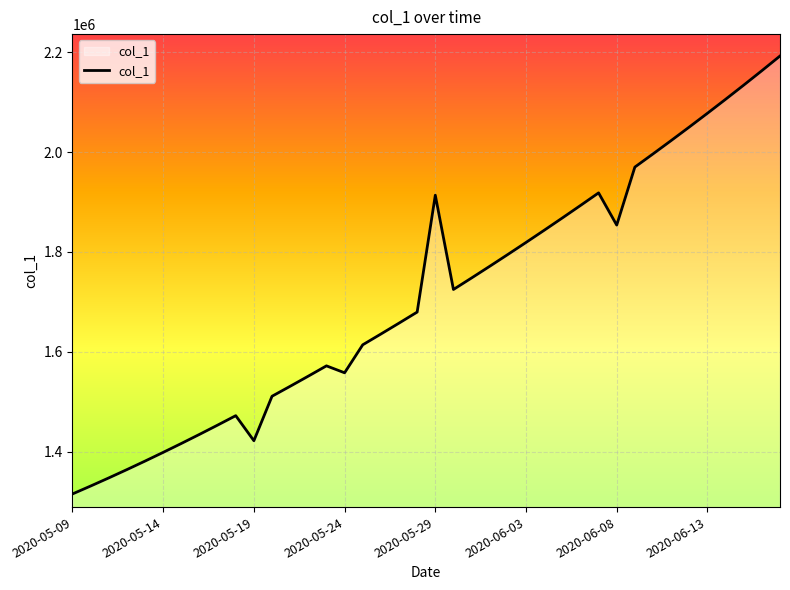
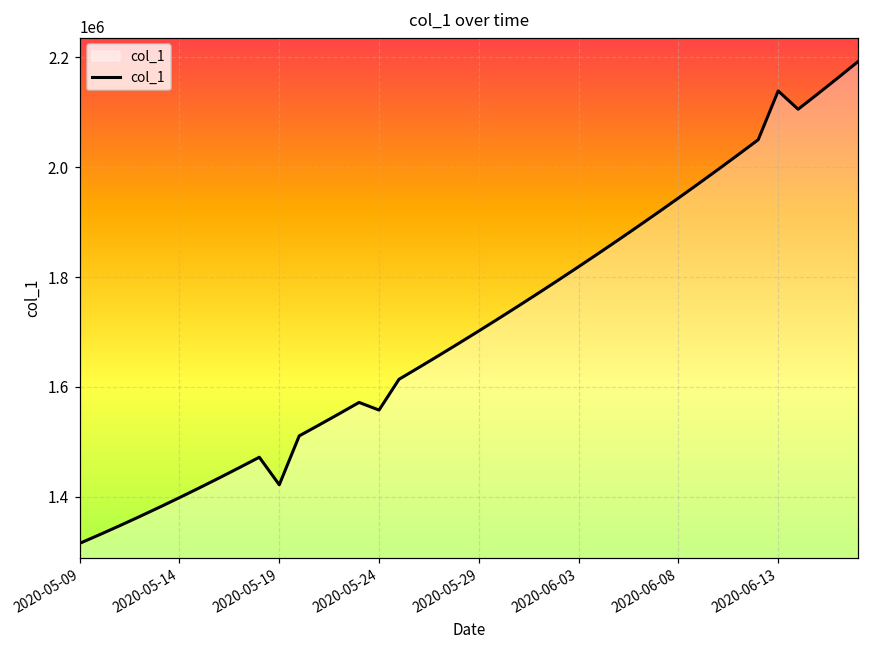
2020-05-29: 1910000 -> 1700000
2020-06-08: 1850000 -> 1940000
2020-06-13: 2080000 -> 2140000
